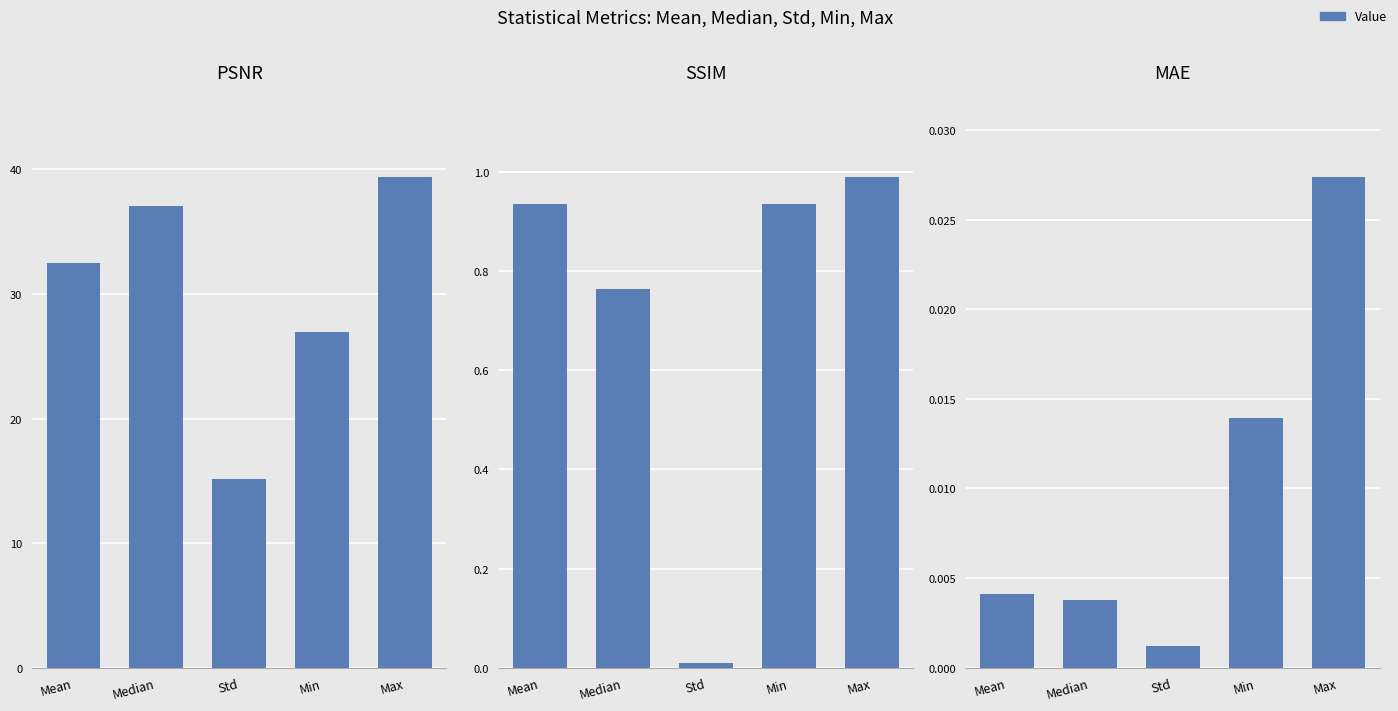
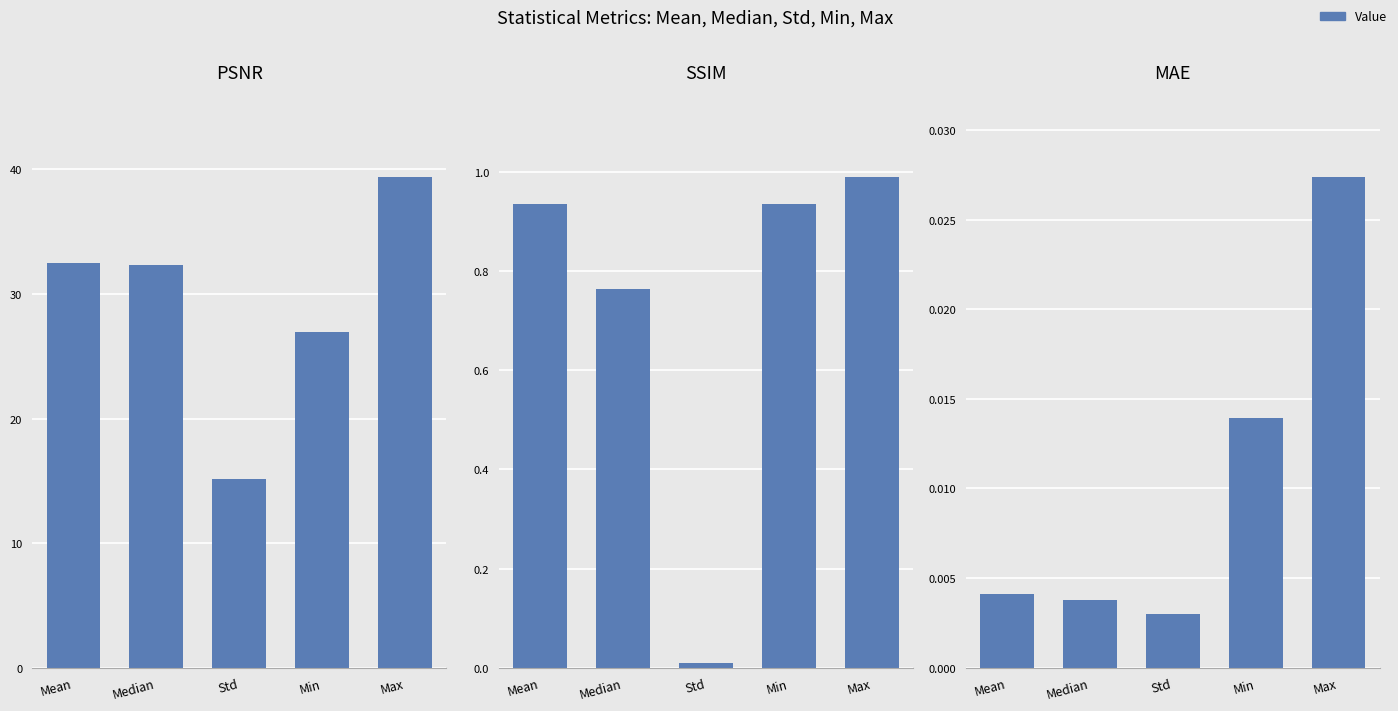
PSNR, Median: 37.1 -> 32.4
MAE, Std: 0.0012 -> 0.0030
